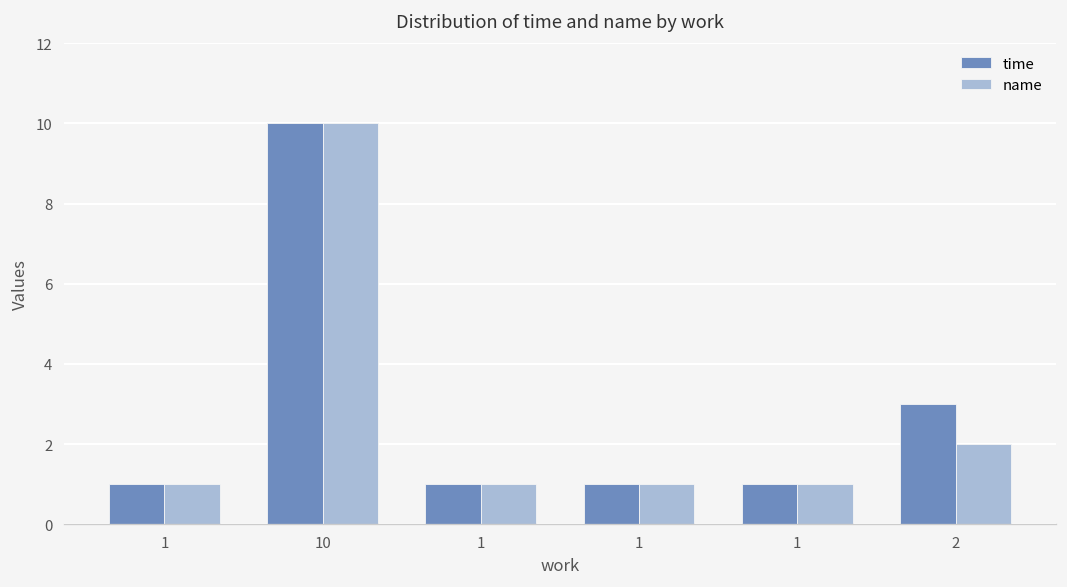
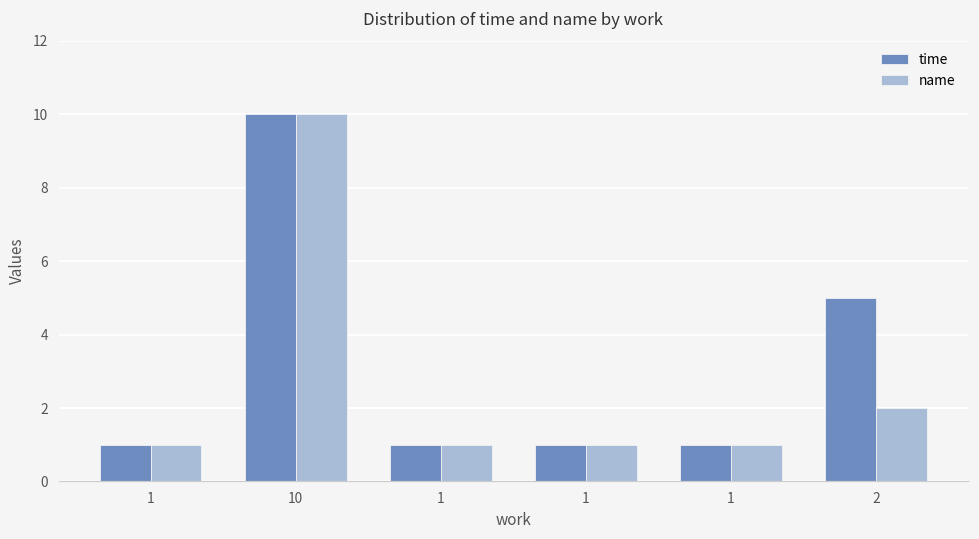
time, 2: 3 -> 5
